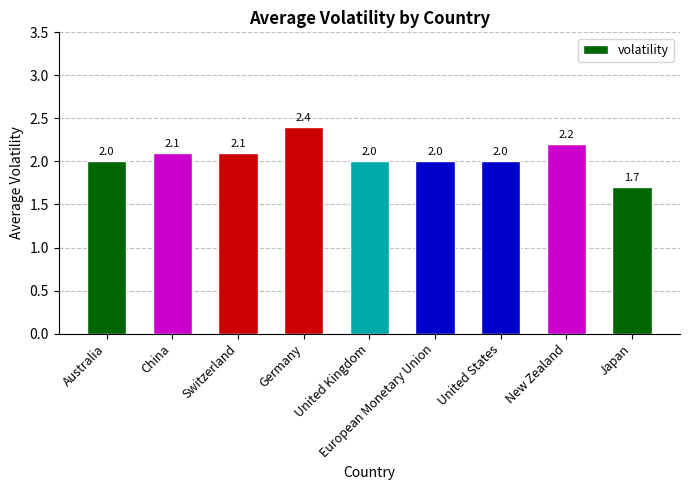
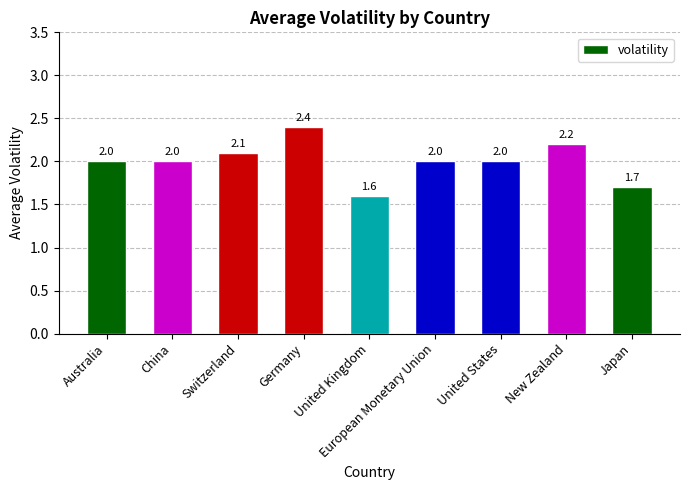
China: 2.1 -> 2.0
United Kingdom: 2.0 -> 1.6
